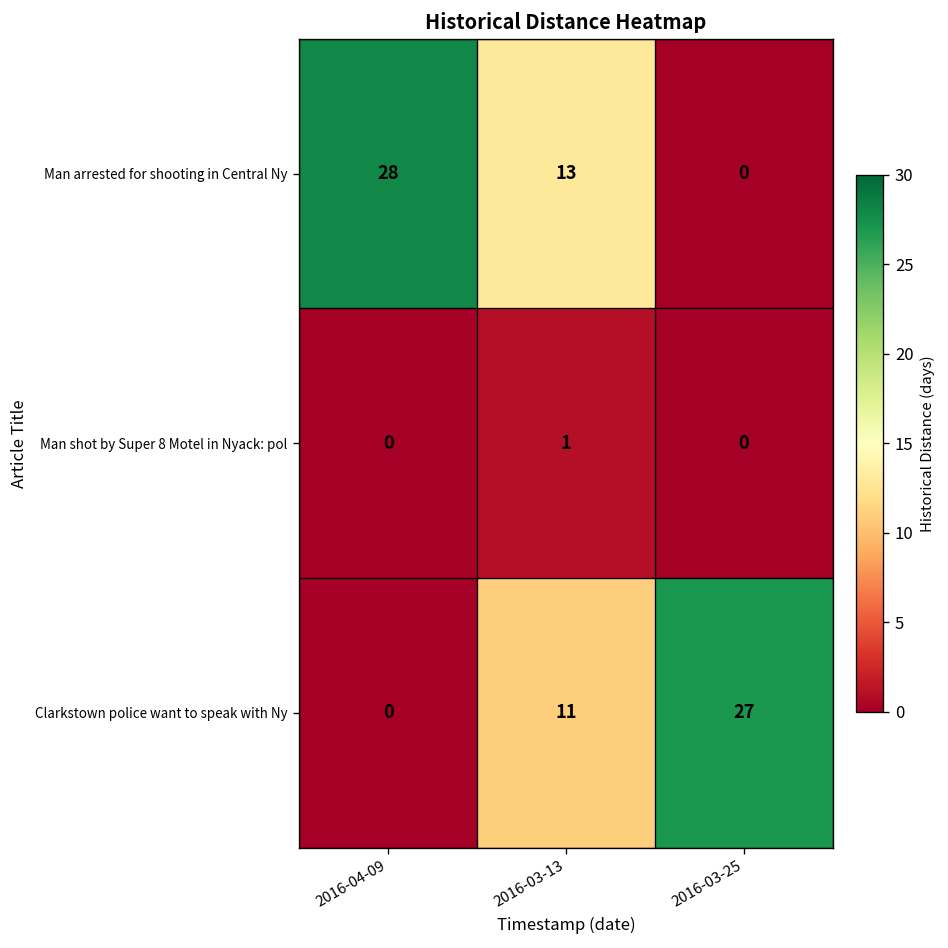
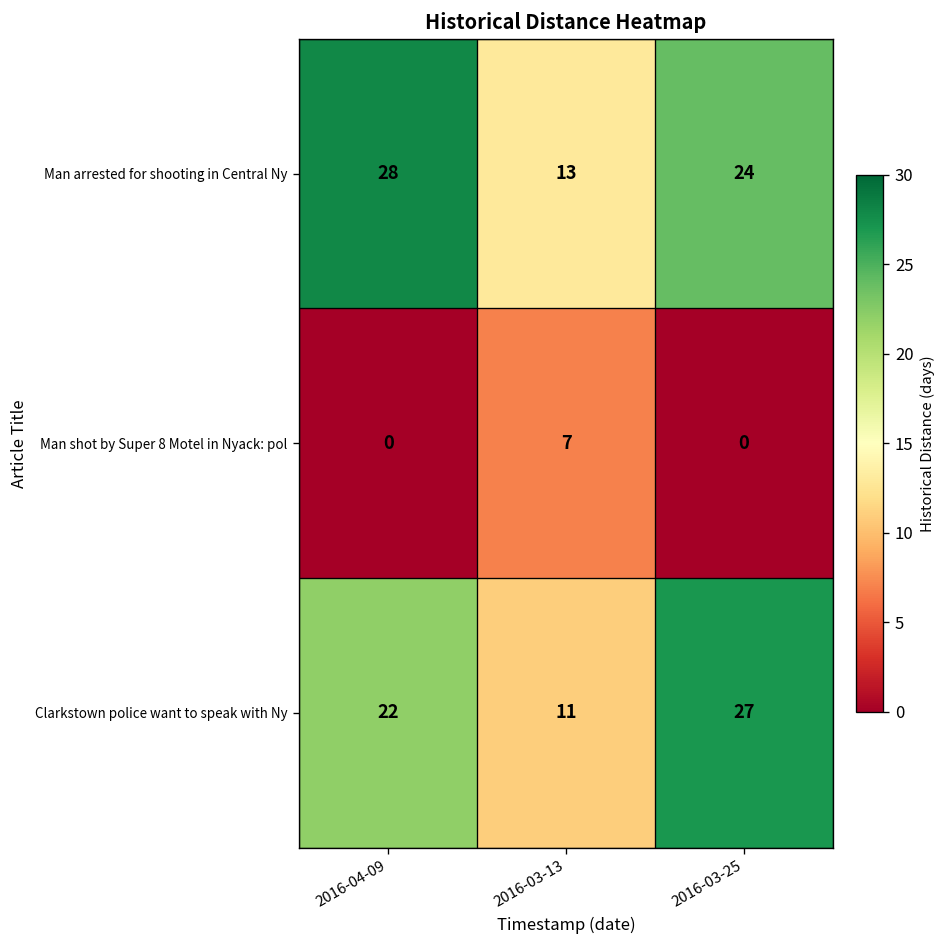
Man arrested for shooting in Central Ny, 2016-03-25: 0 -> 24
Man shot by Super 8 Motel in Nyack: pol, 2016-03-13: 1 -> 7
Clarkstown police want to speak with Ny, 2016-04-09: 0 -> 22
